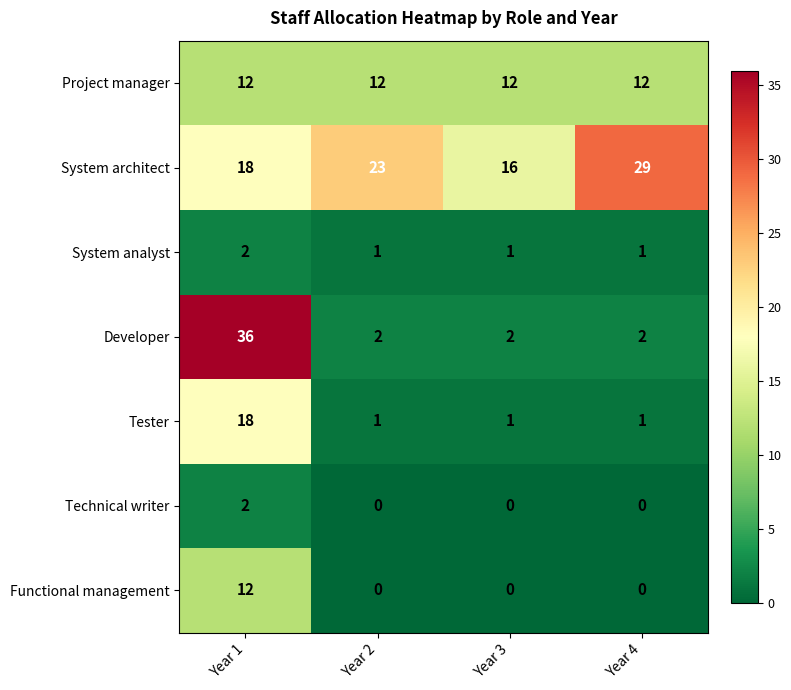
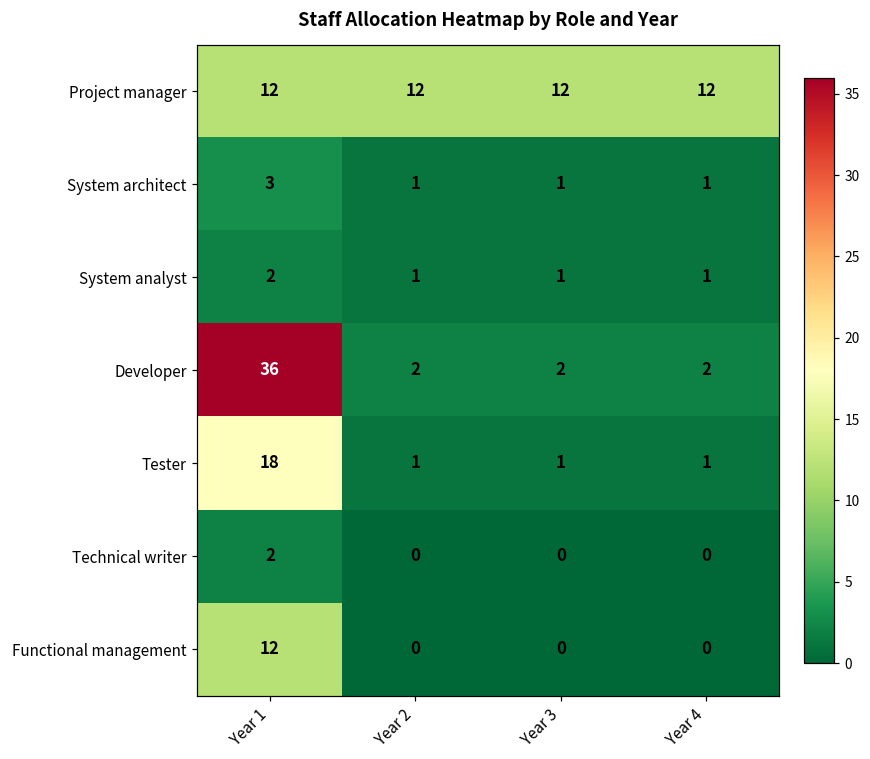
System architect, Year 1: 18 -> 3
System architect, Year 2: 23 -> 1
System architect, Year 3: 16 -> 1
System architect, Year 4: 29 -> 1
